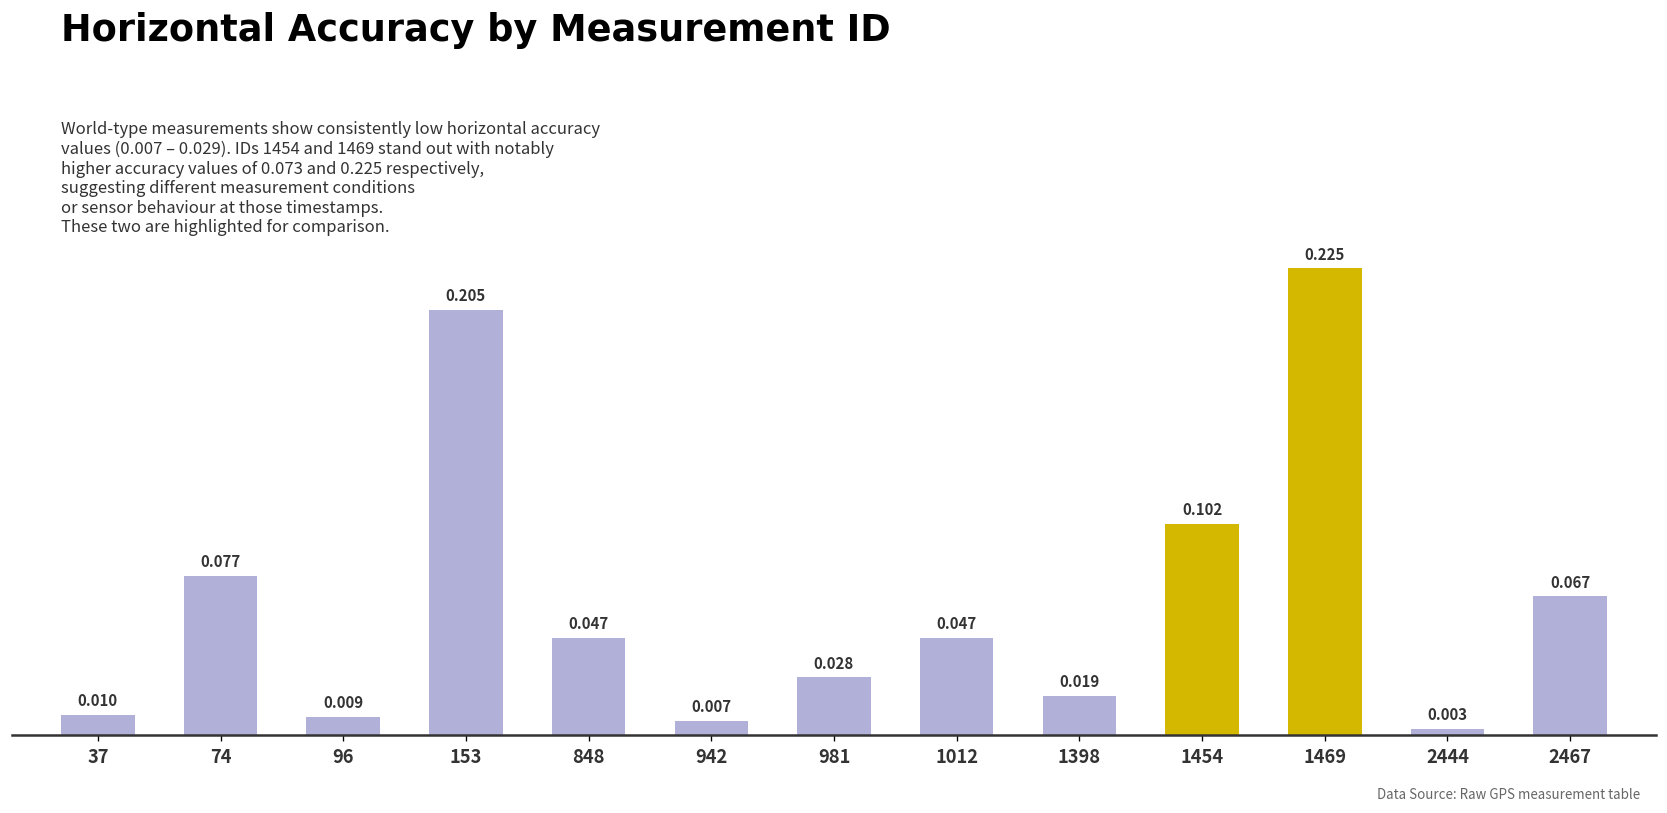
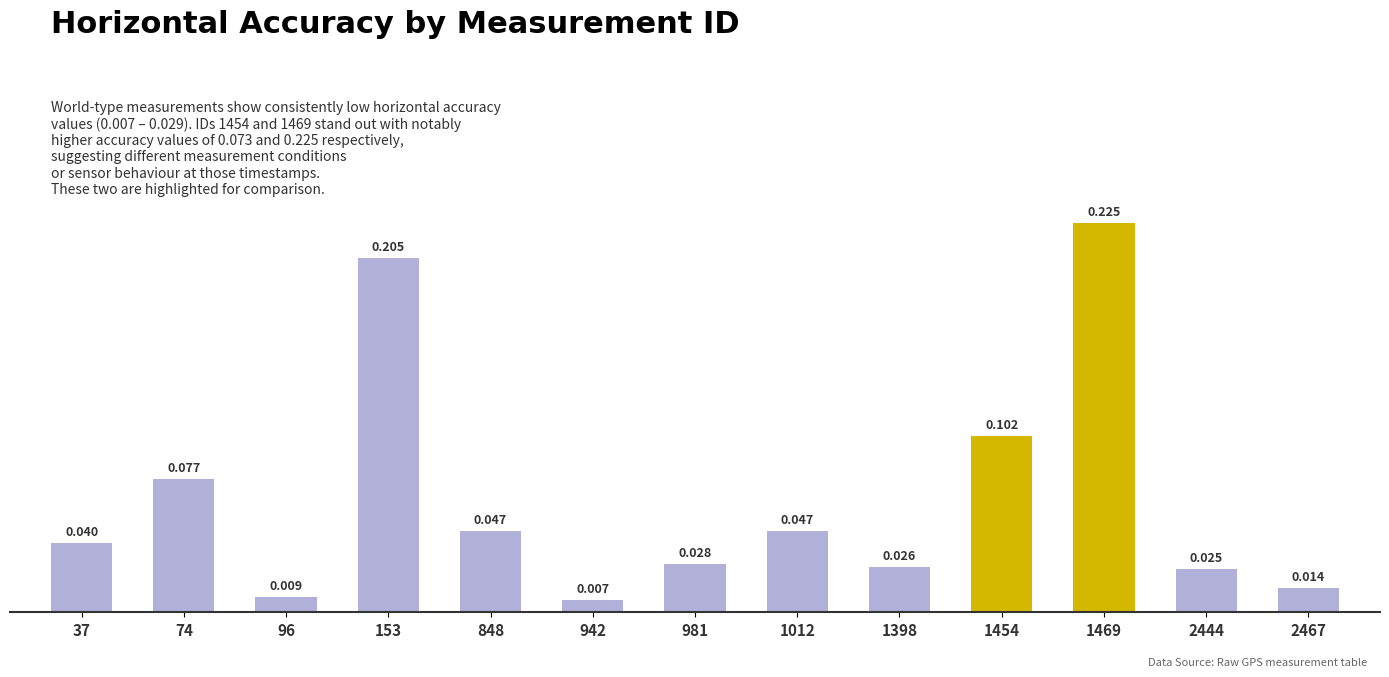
37: 0.010 -> 0.040
1398: 0.019 -> 0.026
2444: 0.003 -> 0.025
2467: 0.067 -> 0.014
